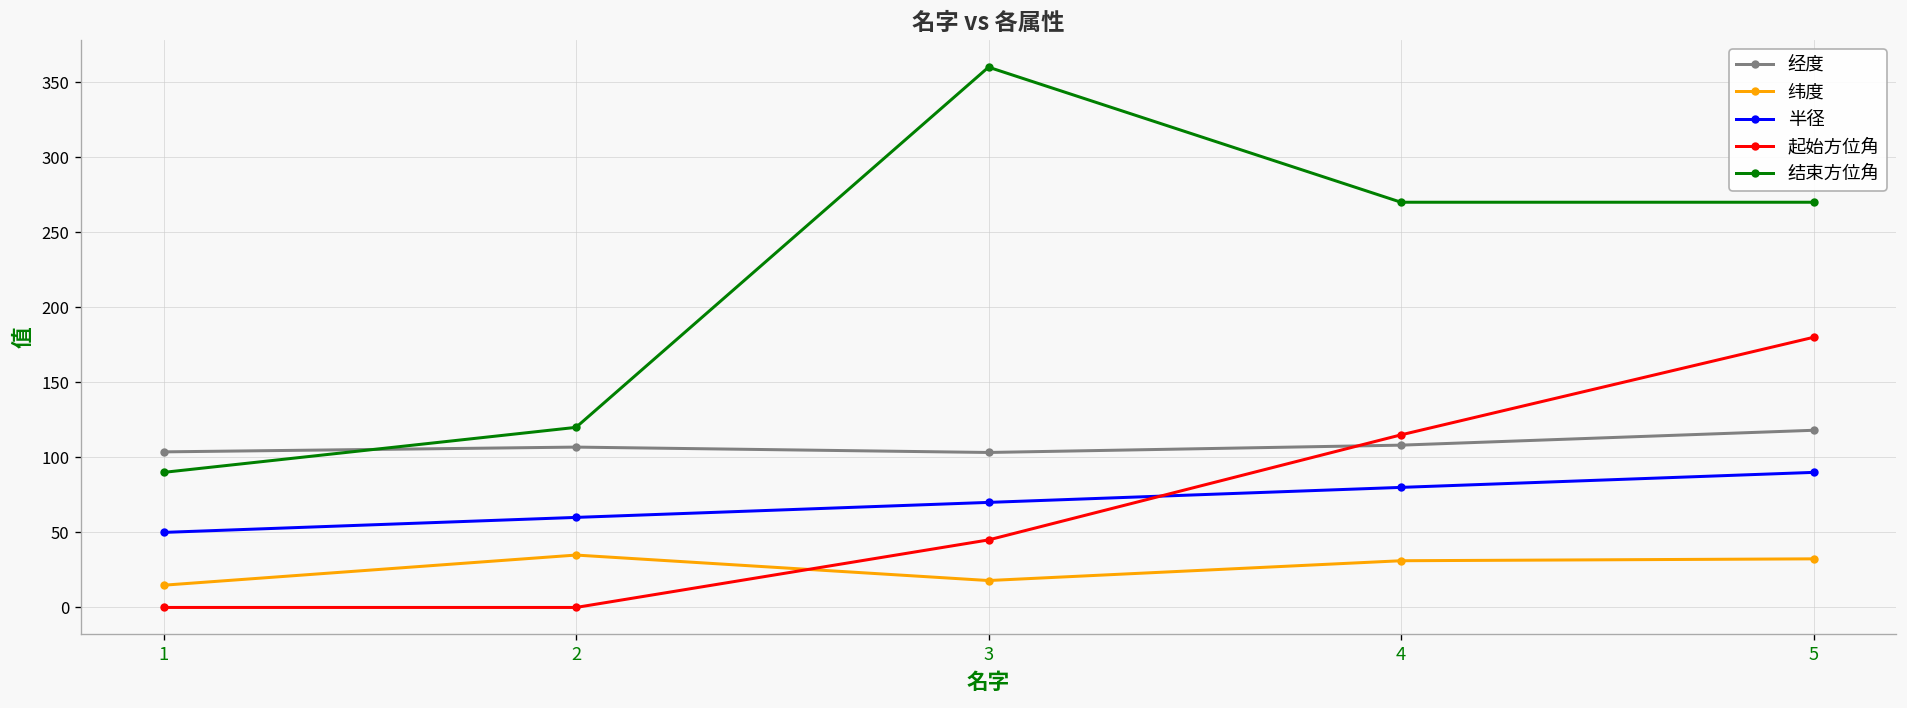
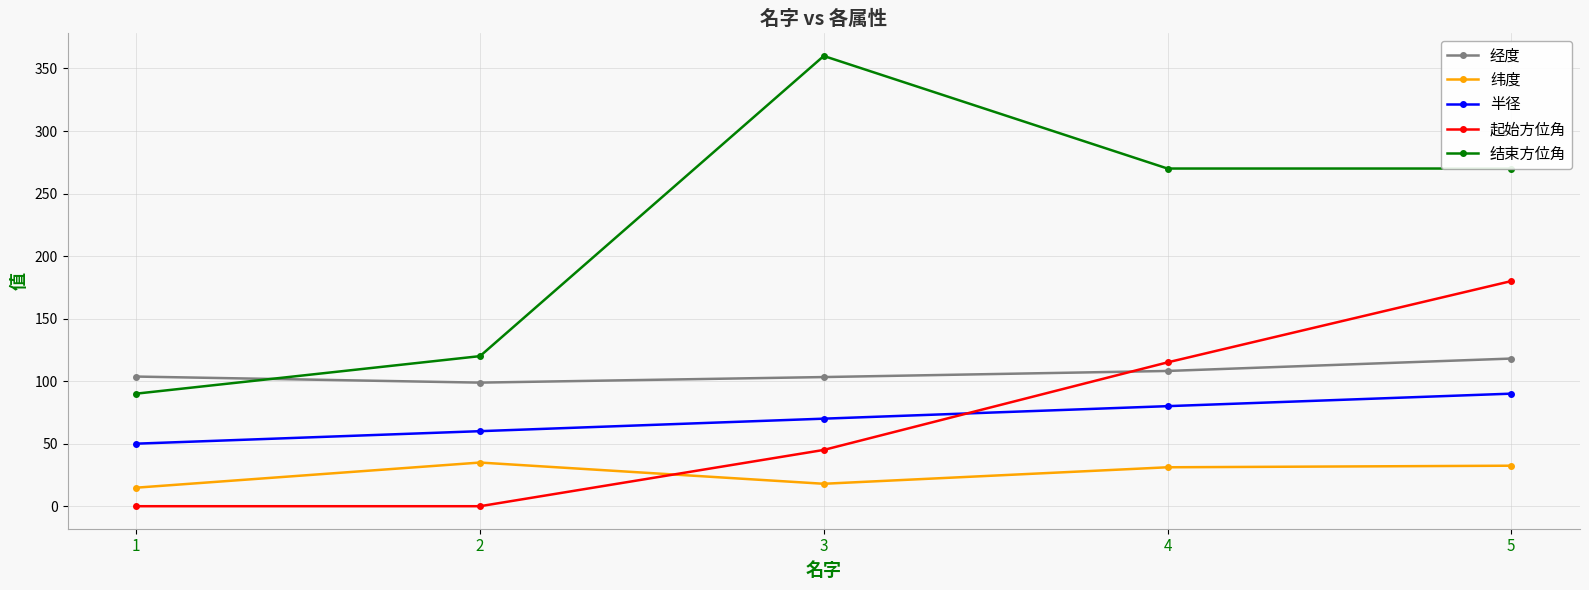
经度, 2: 107 -> 99
